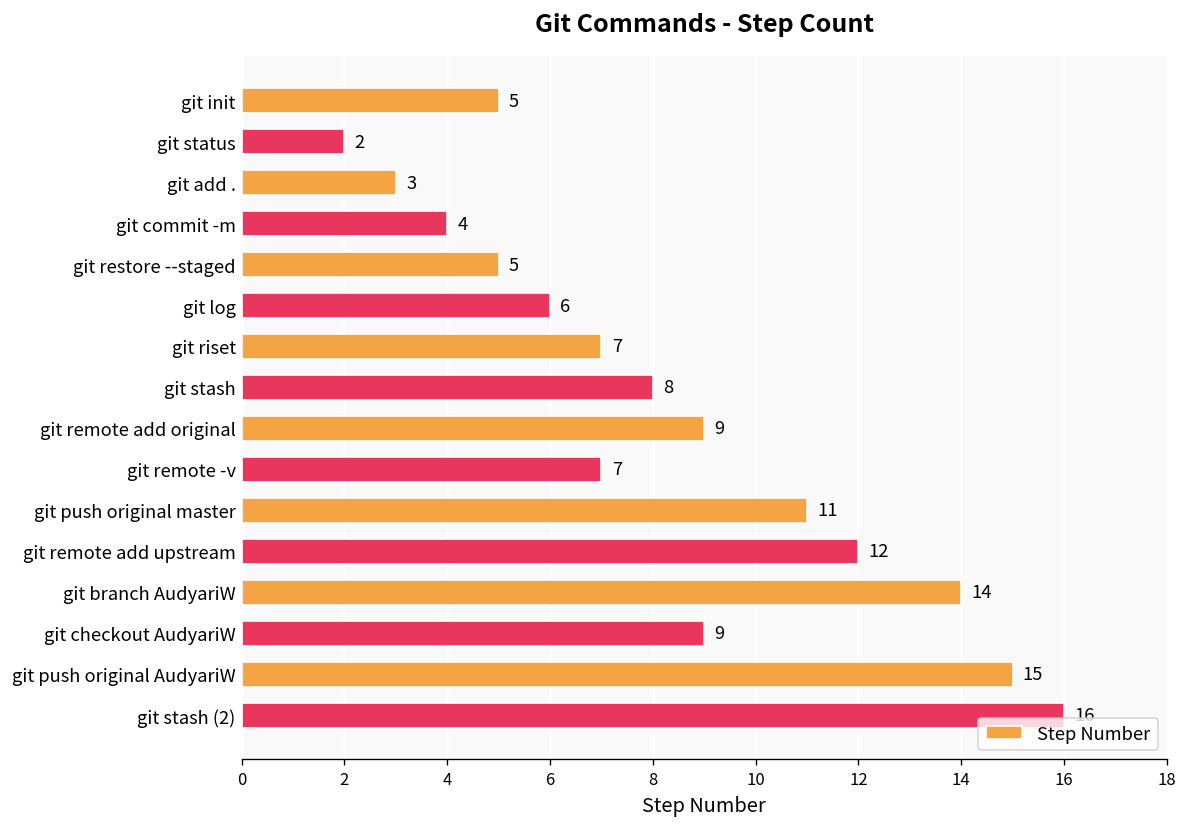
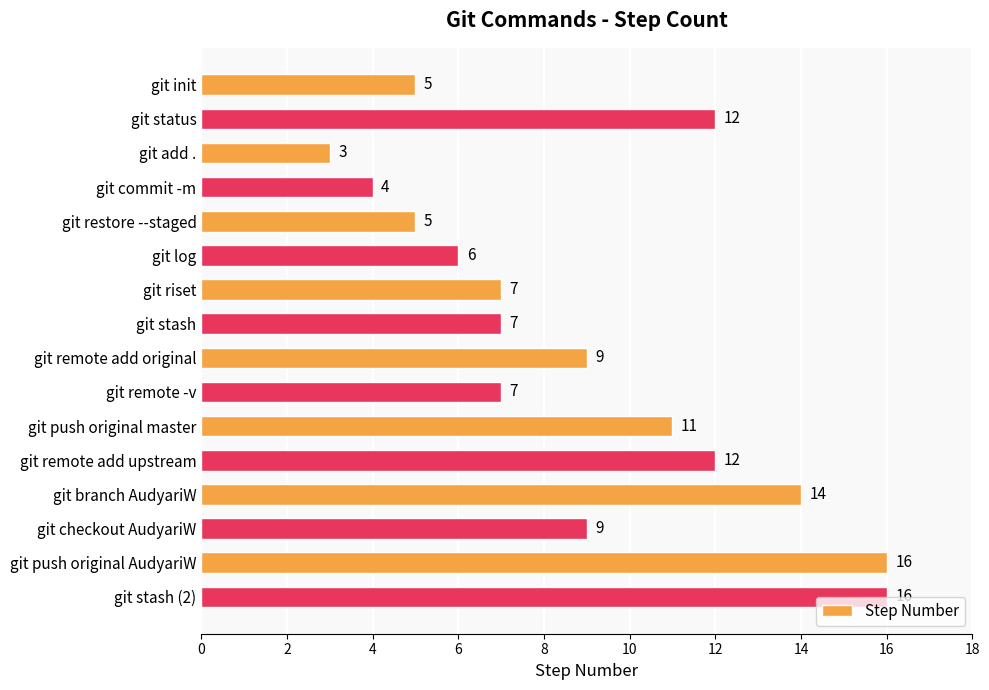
git status: 2 -> 12
git stash: 8 -> 7
git push original AudyariW: 15 -> 16
